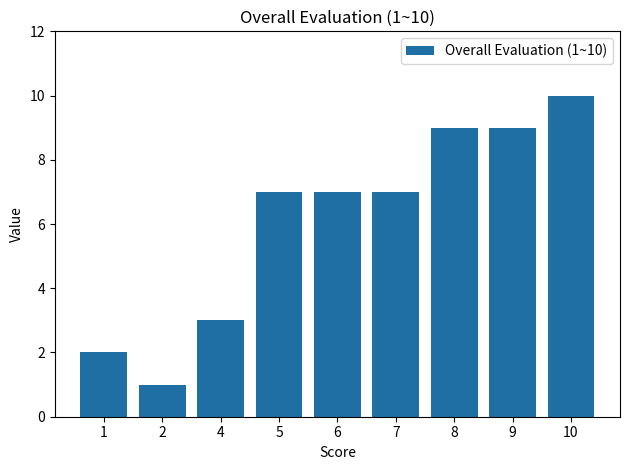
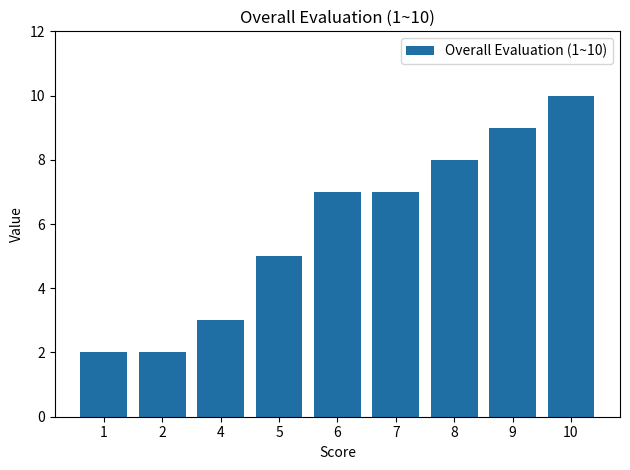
2: 1 -> 2
5: 7 -> 5
8: 9 -> 8
